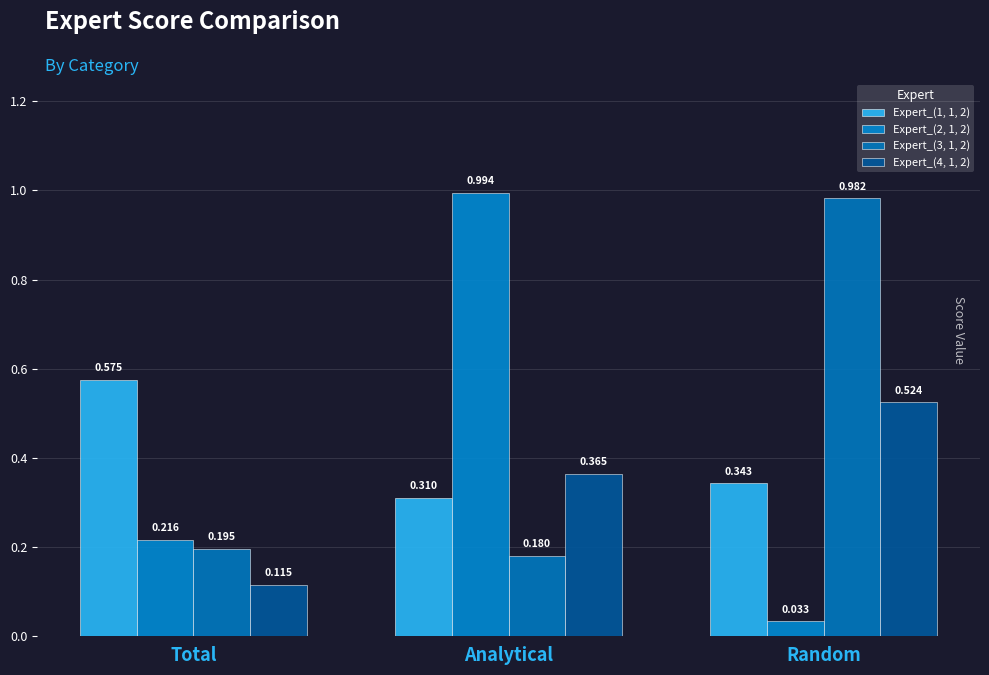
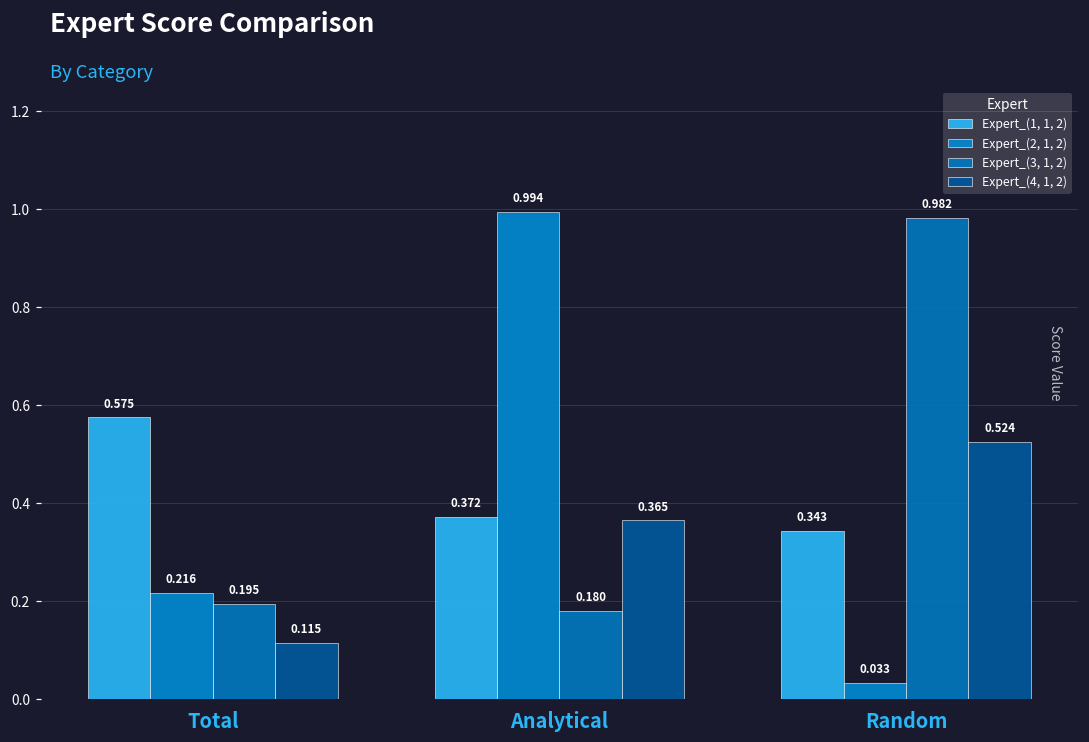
Expert_(1, 1, 2), Analytical: 0.310 -> 0.372
